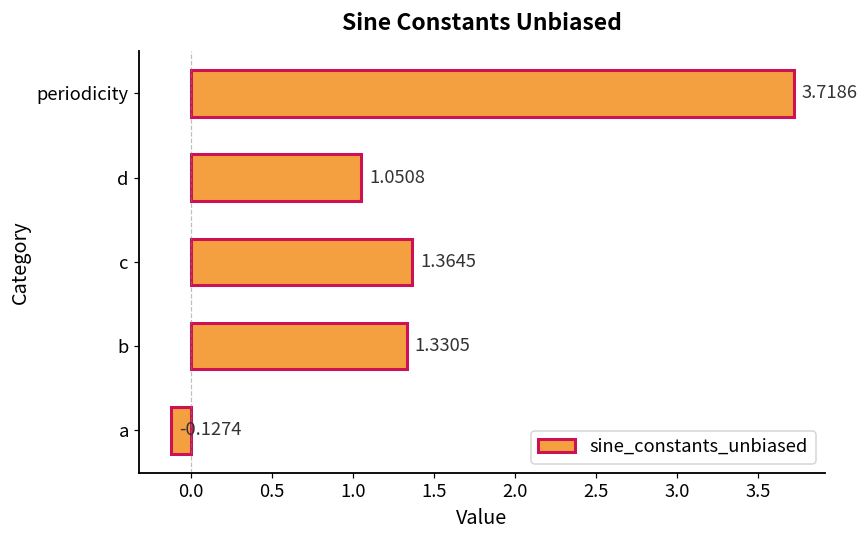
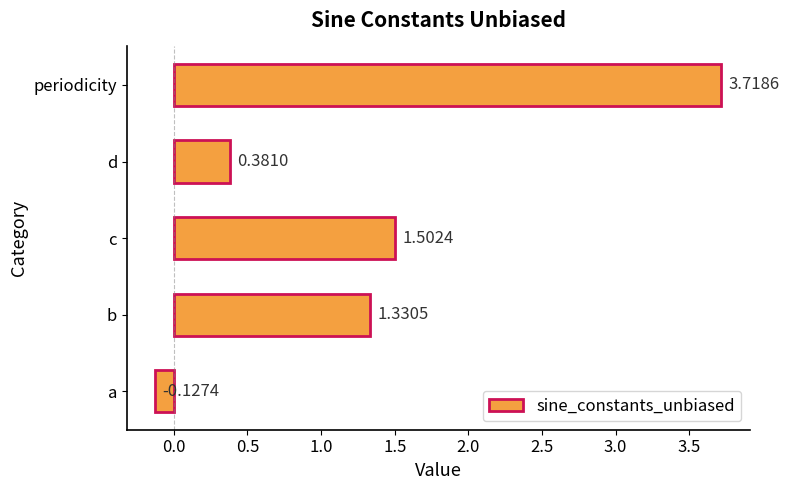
d: 1.0508 -> 0.3810
c: 1.3645 -> 1.5024
